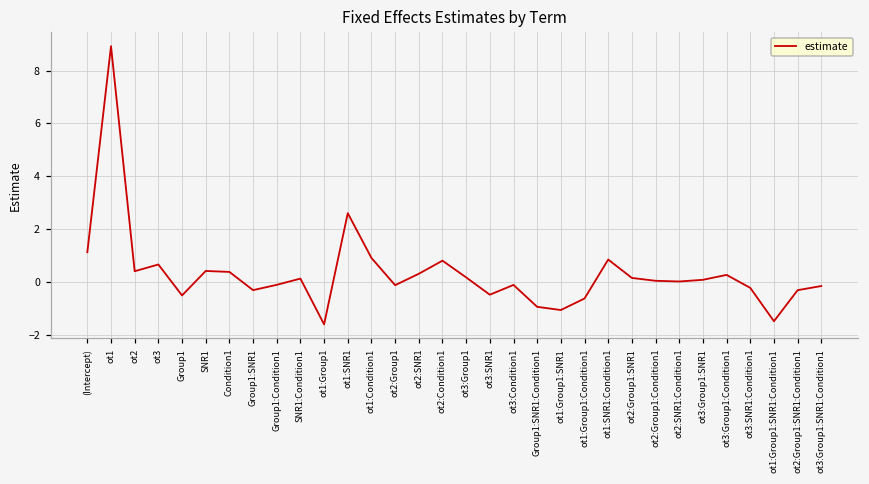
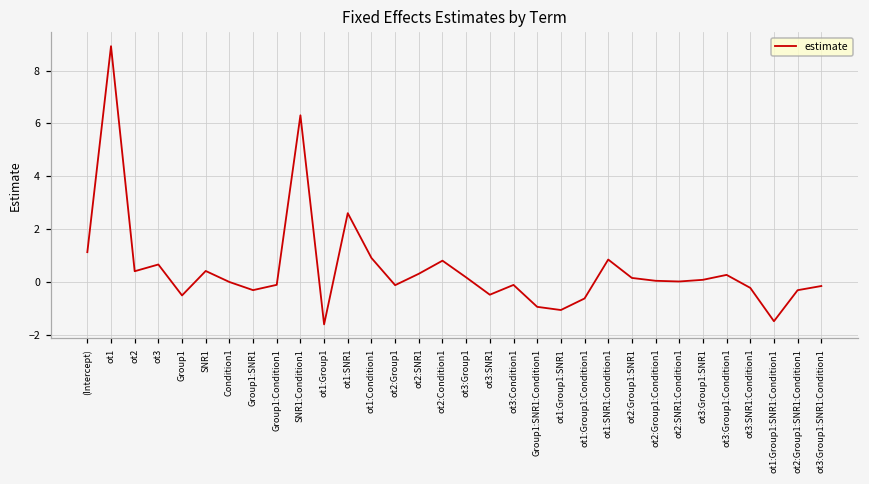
Condition1: 0.4 -> 0.0
SNR1:Condition1: 0.1 -> 6.3
